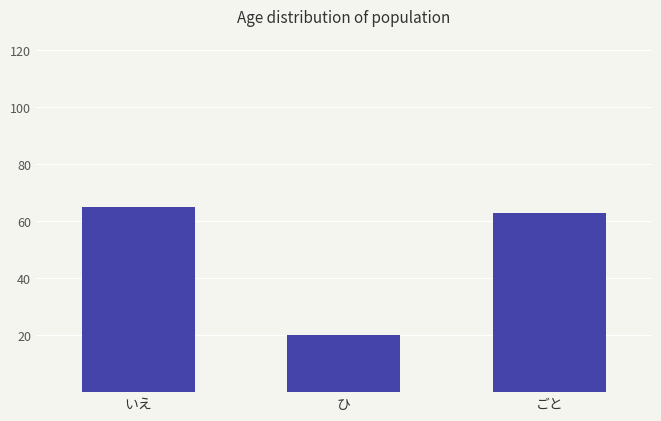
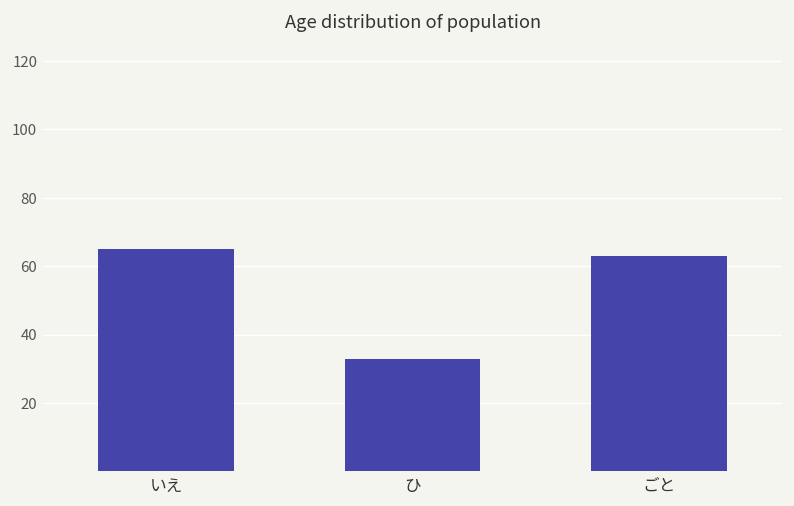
ひ: 20 -> 33
